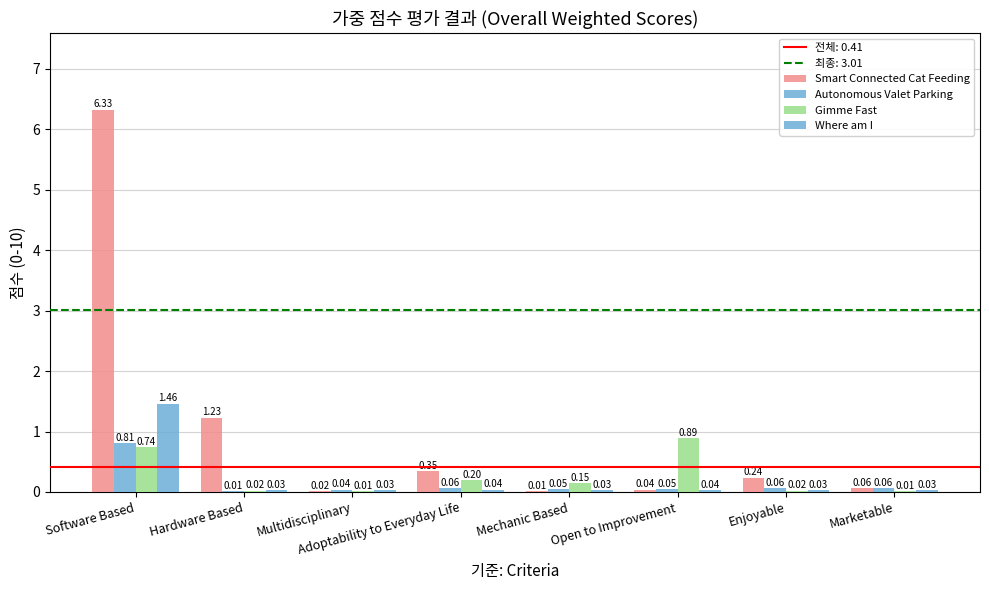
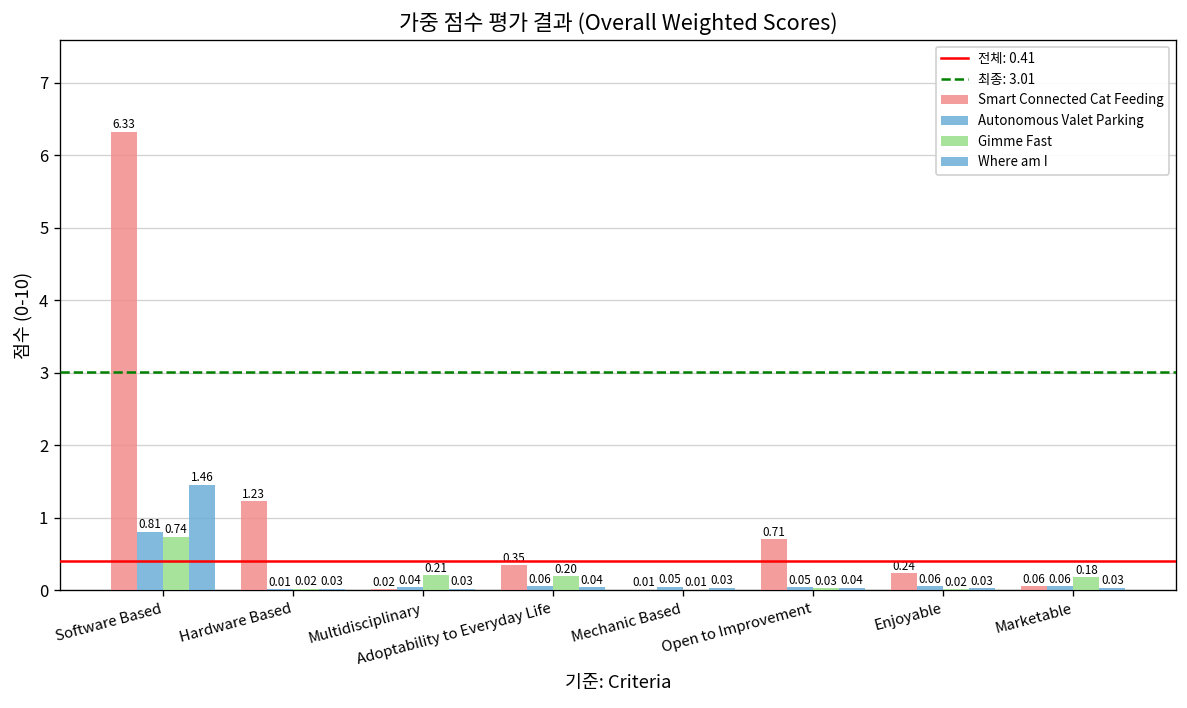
Gimme Fast, Multidisciplinary: 0.01 -> 0.21
Gimme Fast, Mechanic Based: 0.15 -> 0.01
Smart Connected Cat Feeding, Open to Improvement: 0.04 -> 0.71
Gimme Fast, Open to Improvement: 0.89 -> 0.03
Gimme Fast, Marketable: 0.01 -> 0.18
